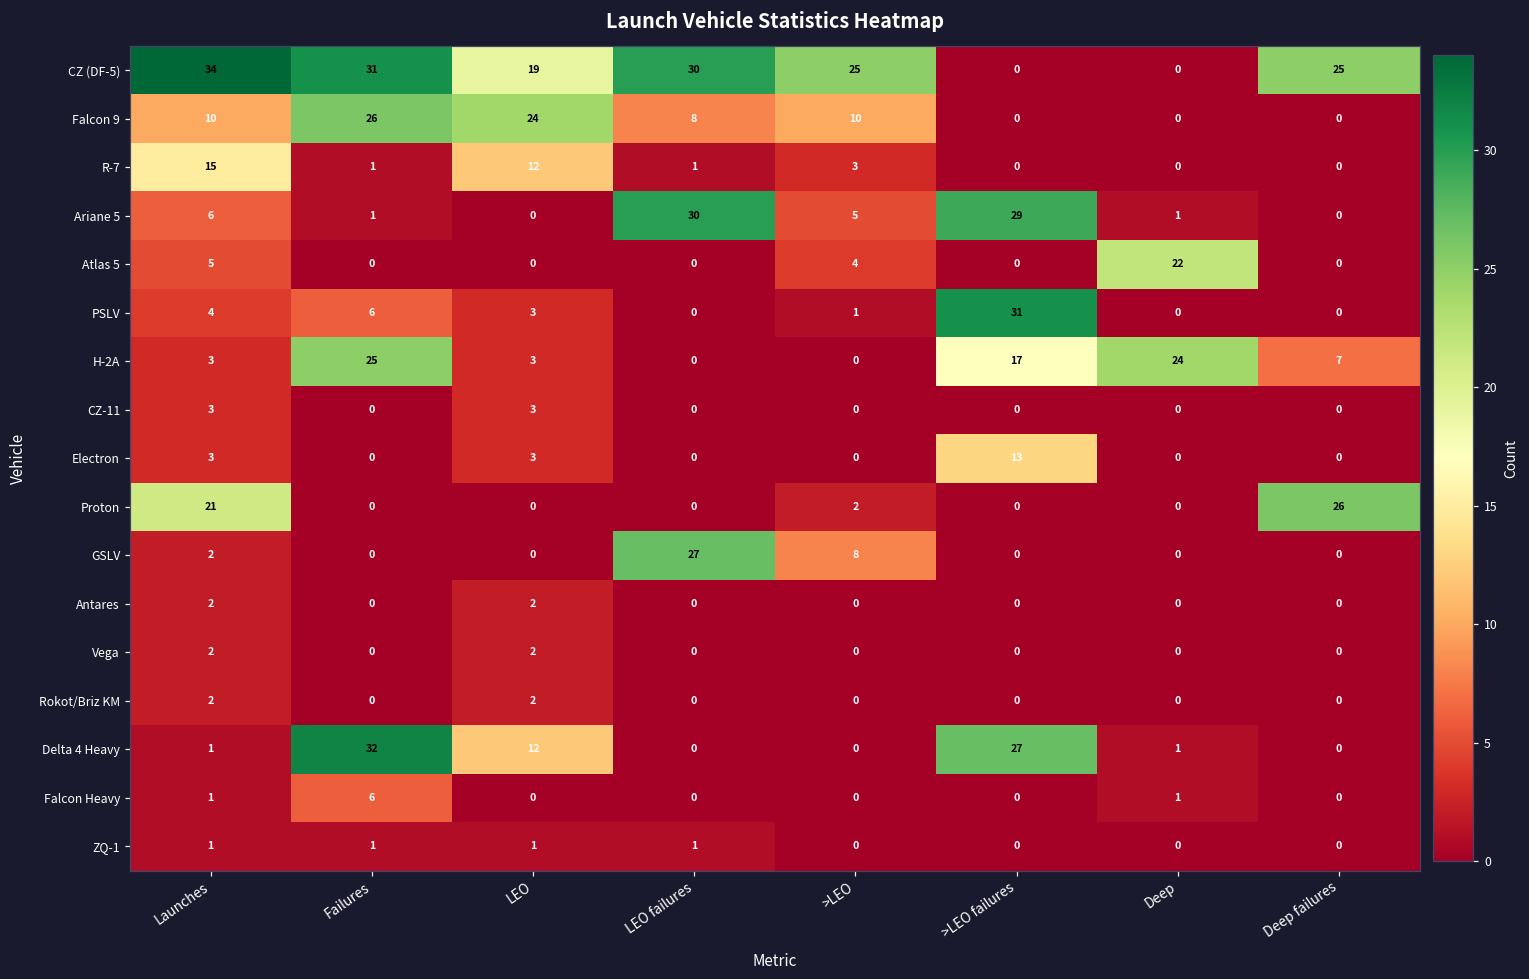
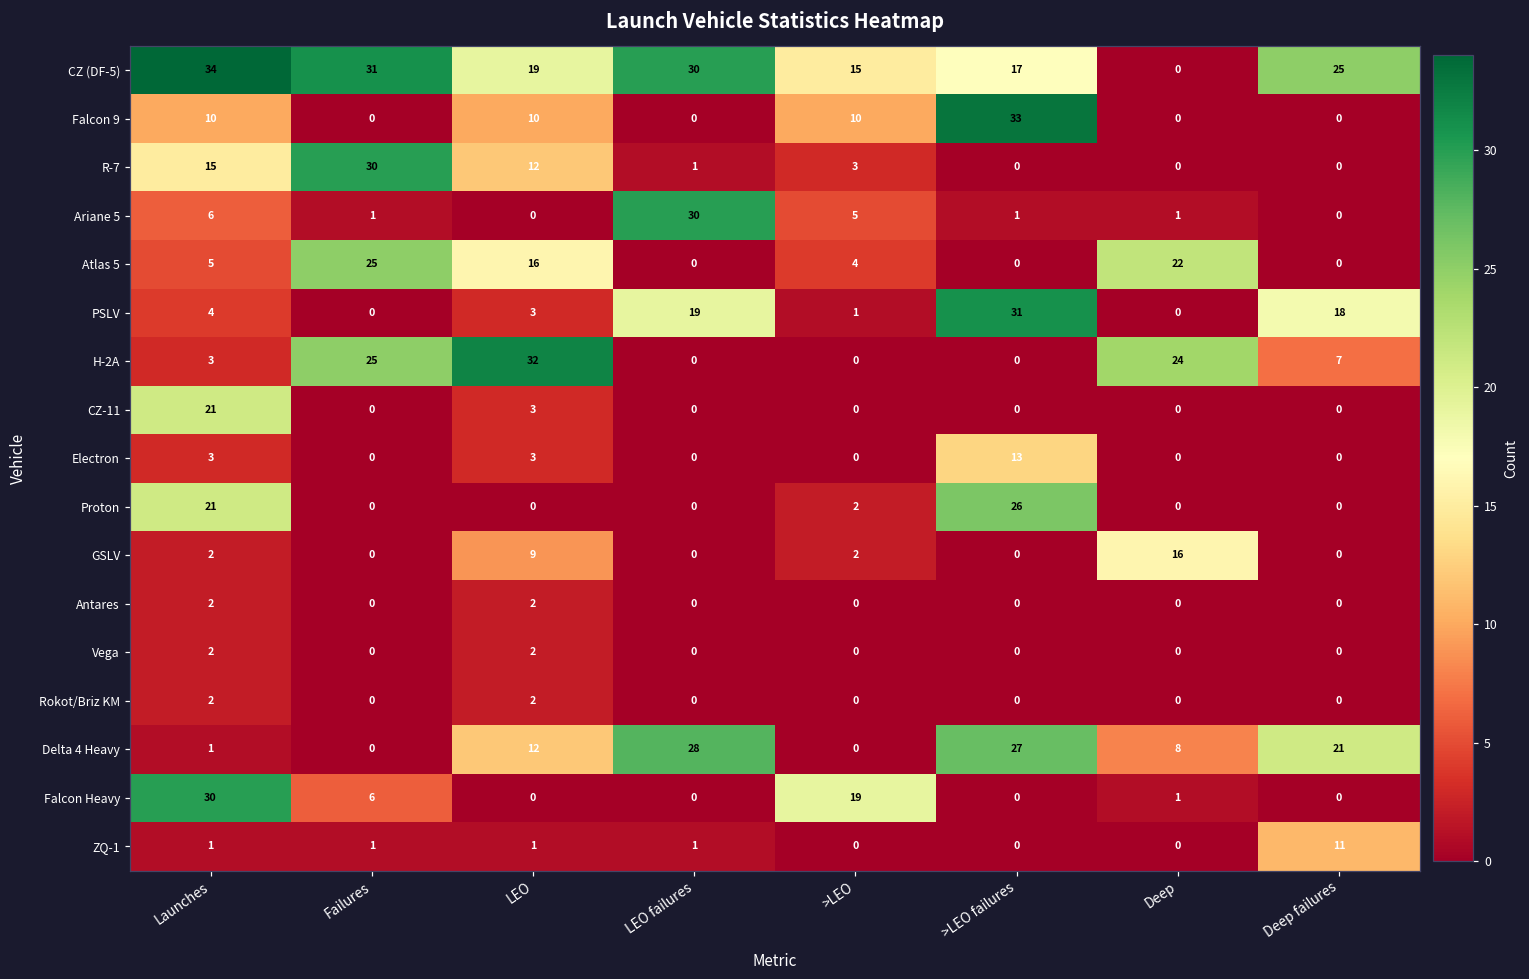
CZ (DF-5), >LEO: 25 -> 15
CZ (DF-5), >LEO failures: 0 -> 17
Falcon 9, Failures: 26 -> 0
Falcon 9, LEO: 24 -> 10
Falcon 9, LEO failures: 8 -> 0
Falcon 9, >LEO failures: 0 -> 33
R-7, Failures: 1 -> 30
Ariane 5, >LEO failures: 29 -> 1
Atlas 5, Failures: 0 -> 25
Atlas 5, LEO: 0 -> 16
PSLV, Failures: 6 -> 0
PSLV, LEO failures: 0 -> 19
PSLV, Deep failures: 0 -> 18
H-2A, LEO: 3 -> 32
H-2A, >LEO failures: 17 -> 0
CZ-11, Launches: 3 -> 21
Proton, >LEO failures: 0 -> 26
Proton, Deep failures: 26 -> 0
GSLV, LEO: 0 -> 9
GSLV, LEO failures: 27 -> 0
GSLV, >LEO: 8 -> 2
GSLV, Deep: 0 -> 16
Delta 4 Heavy, Failures: 32 -> 0
Delta 4 Heavy, LEO failures: 0 -> 28
Delta 4 Heavy, Deep: 1 -> 8
Delta 4 Heavy, Deep failures: 0 -> 21
Falcon Heavy, Launches: 1 -> 30
Falcon Heavy, >LEO: 0 -> 19
ZQ-1, Deep failures: 0 -> 11
